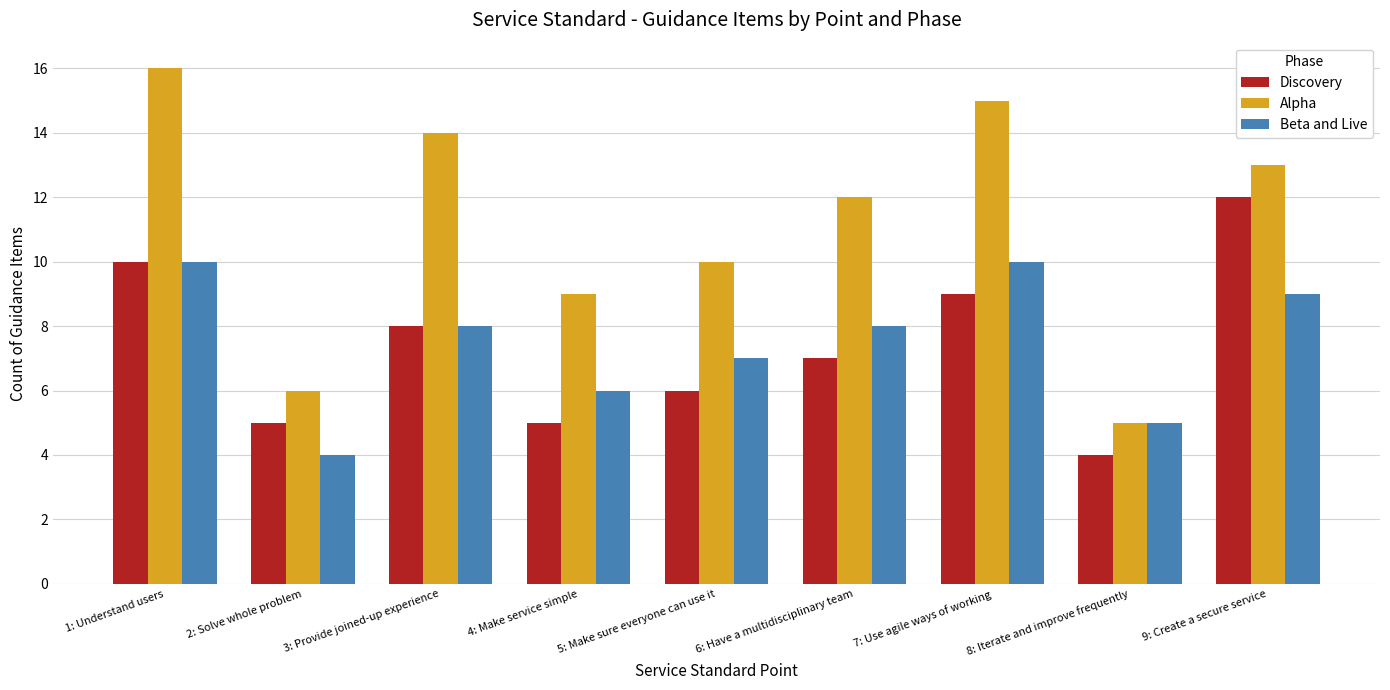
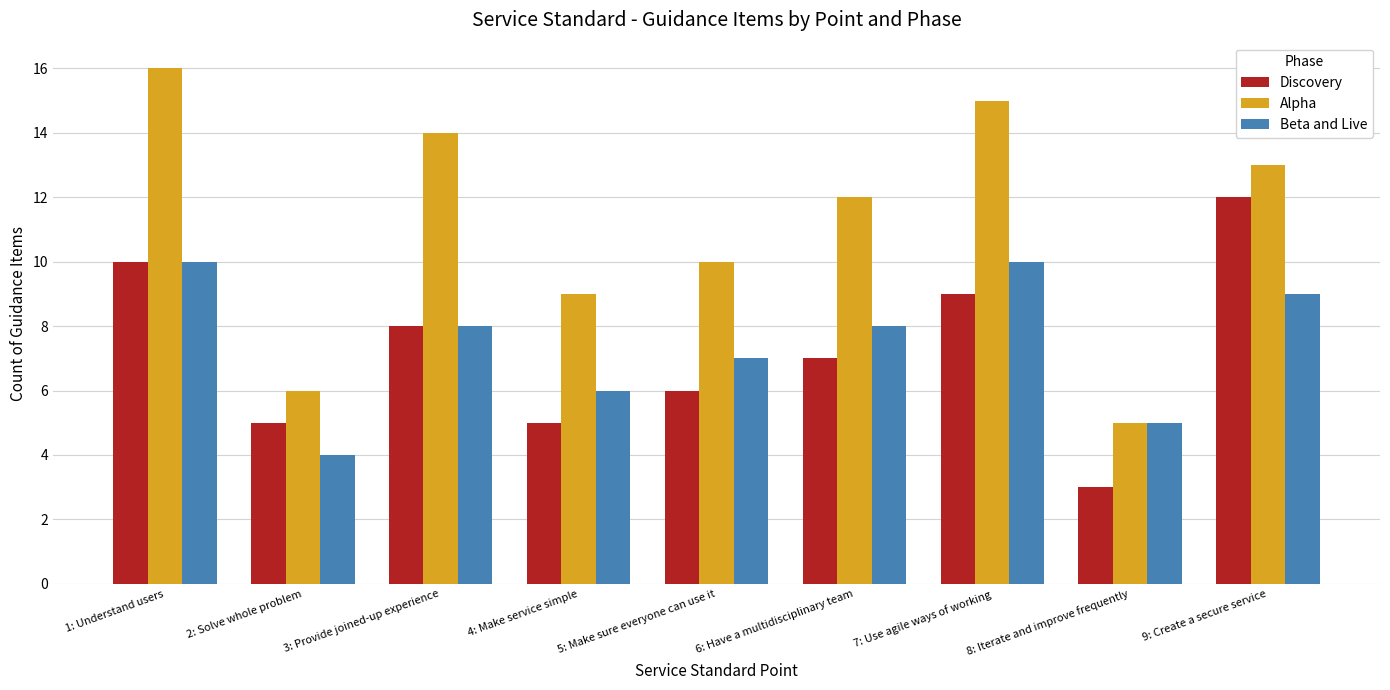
Discovery, 8: Iterate and improve frequently: 4 -> 3
